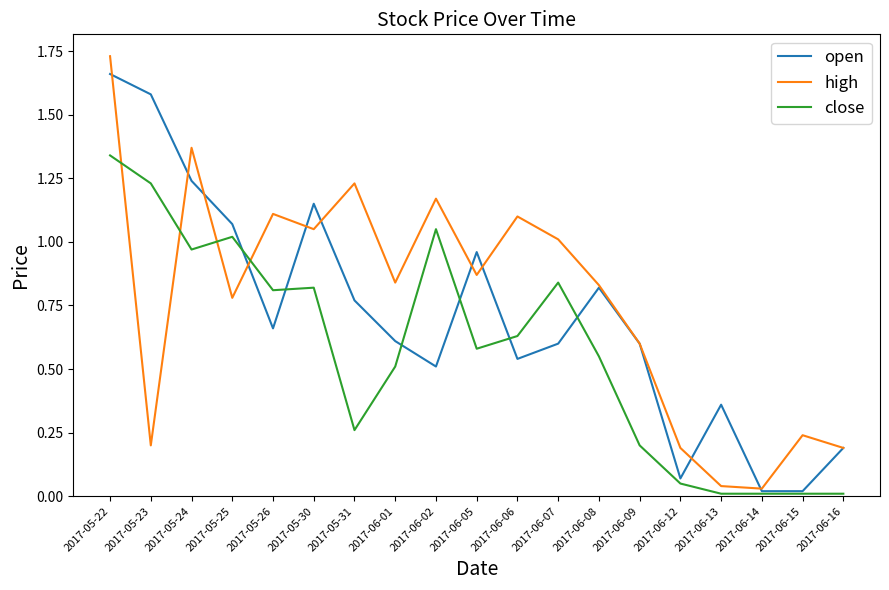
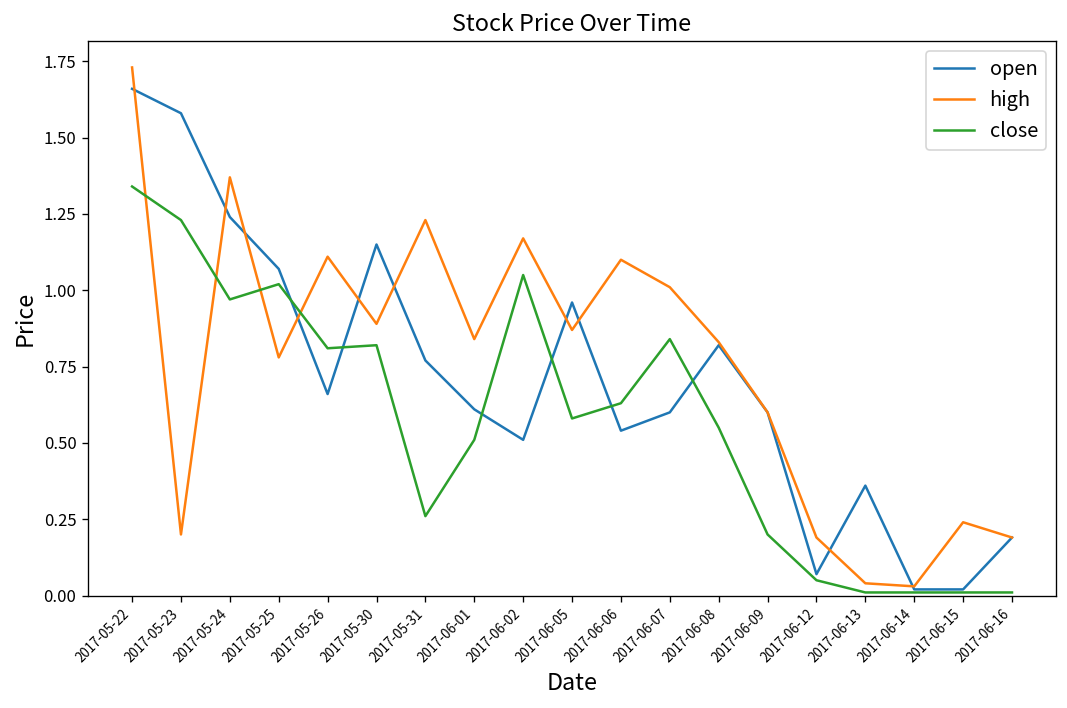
high, 2017-05-30: 1.05 -> 0.89
